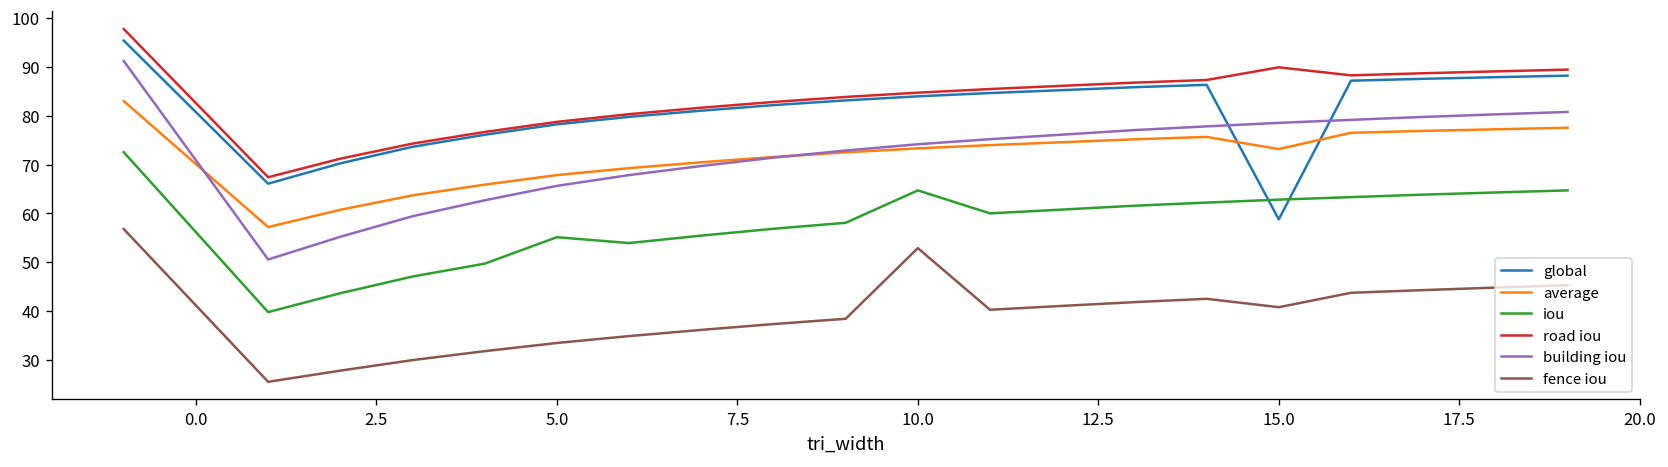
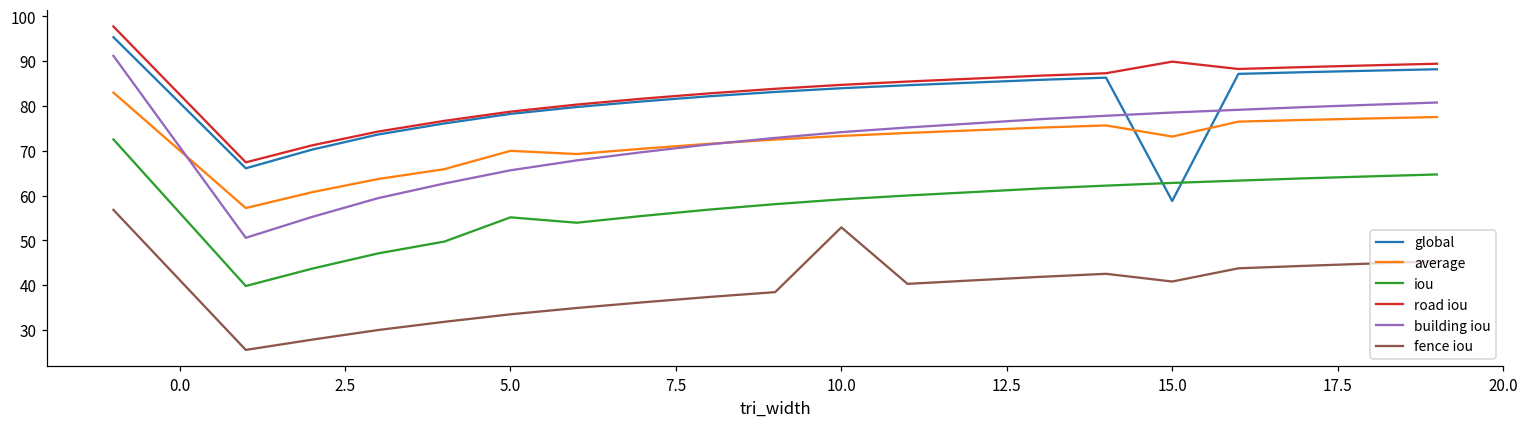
average, 5.0: 68 -> 70
iou, 10.0: 65 -> 59
